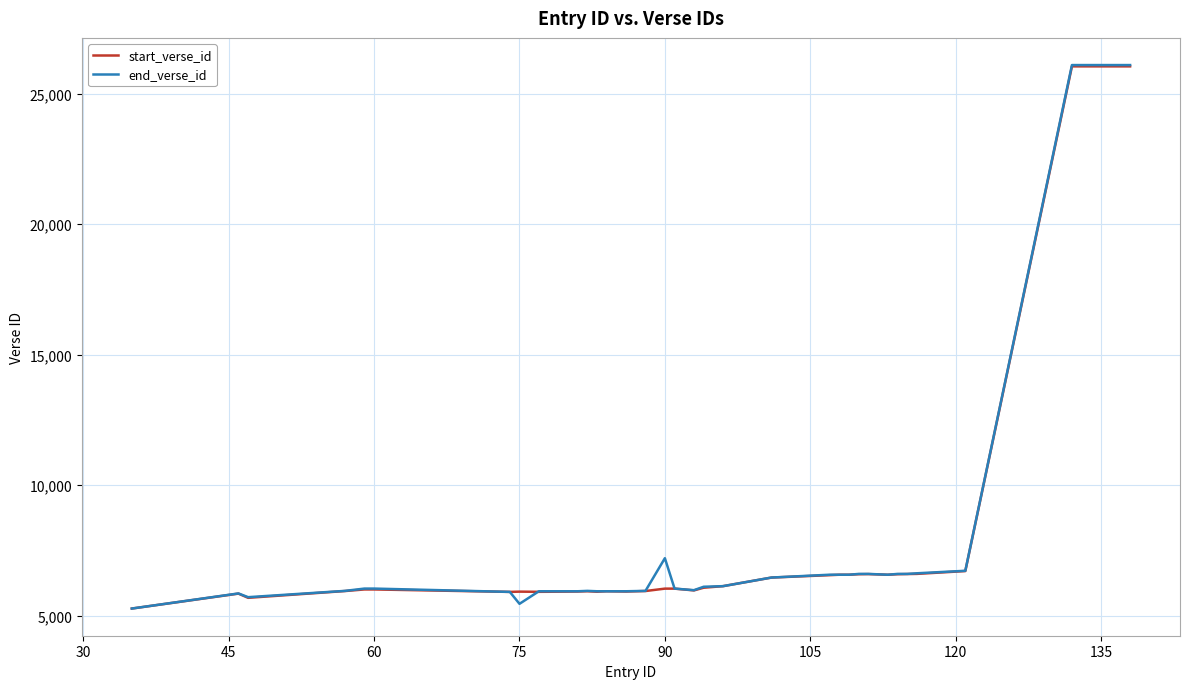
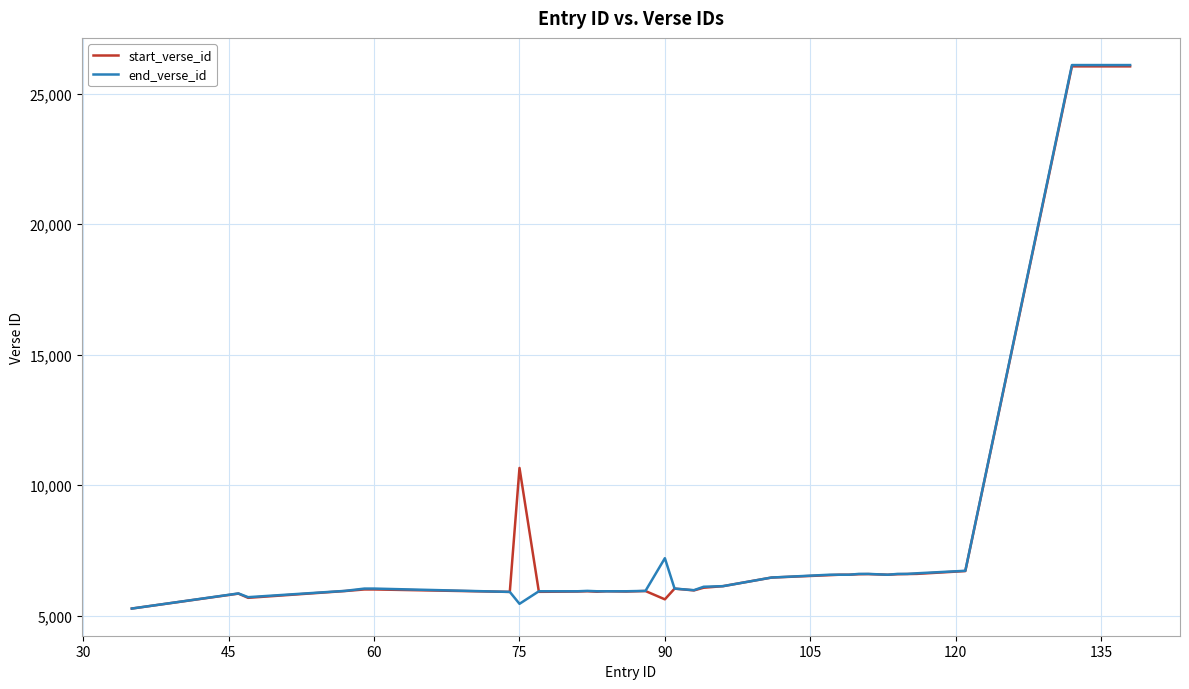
start_verse_id, 75: 5,900 -> 10,700
start_verse_id, 90: 6,000 -> 5,600
